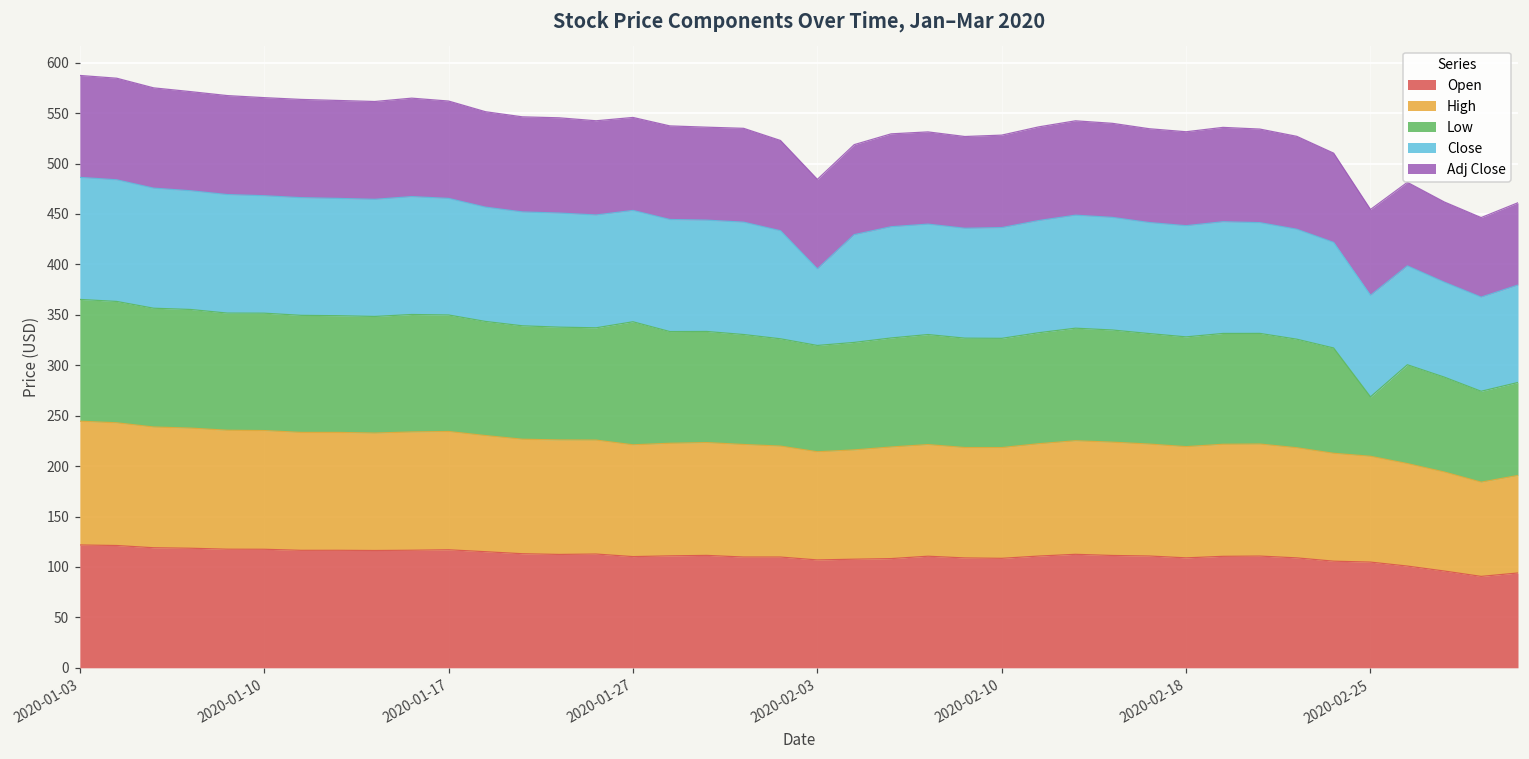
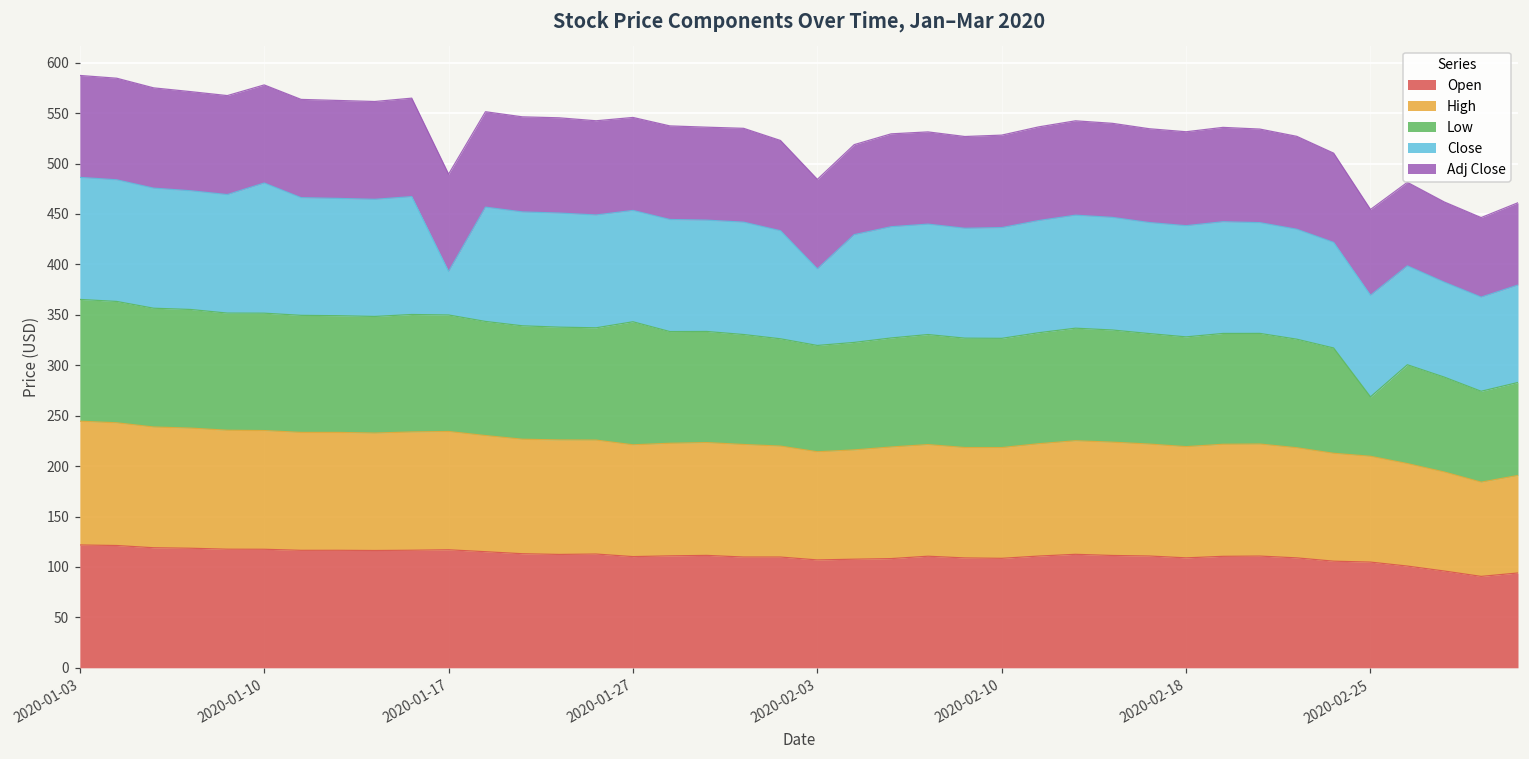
Close, 2020-01-10: 120 -> 130
Close, 2020-01-17: 120 -> 40
